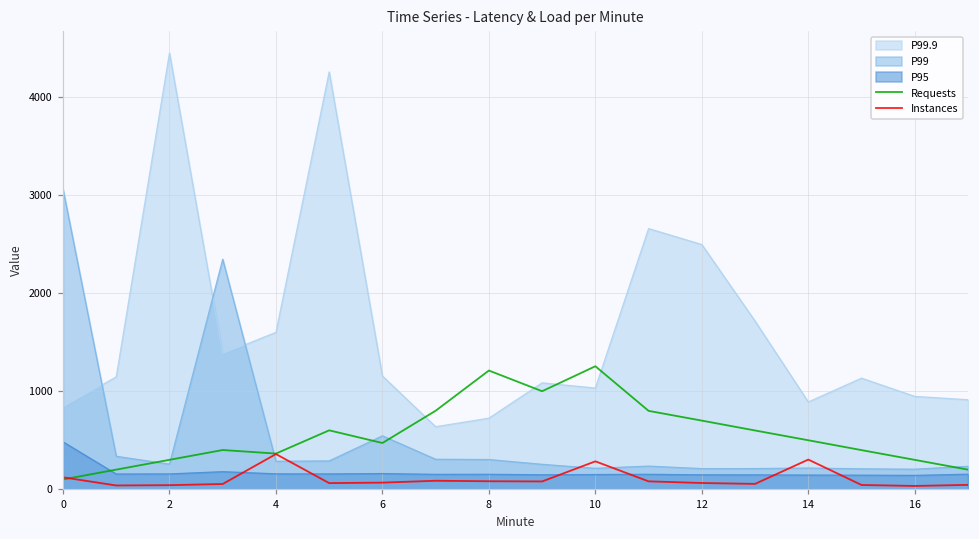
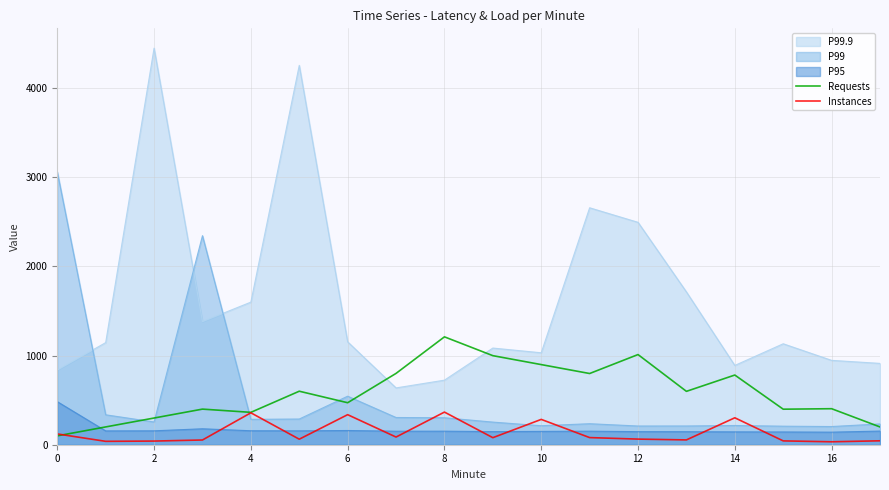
Instances, 6: 100 -> 300
Instances, 8: 100 -> 400
Requests, 10: 1300 -> 900
Requests, 12: 700 -> 1000
Requests, 14: 500 -> 800
Requests, 16: 300 -> 400
